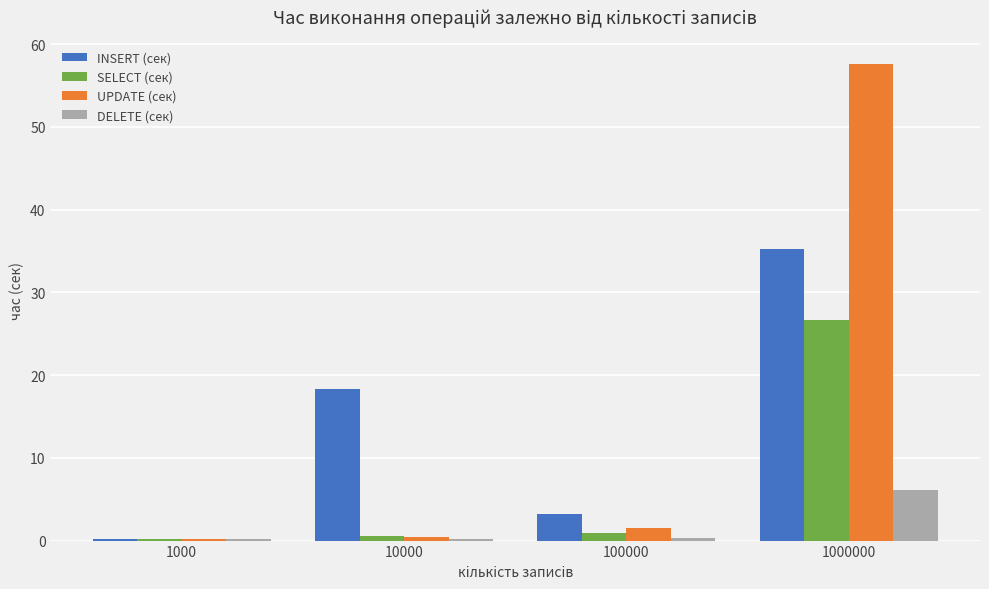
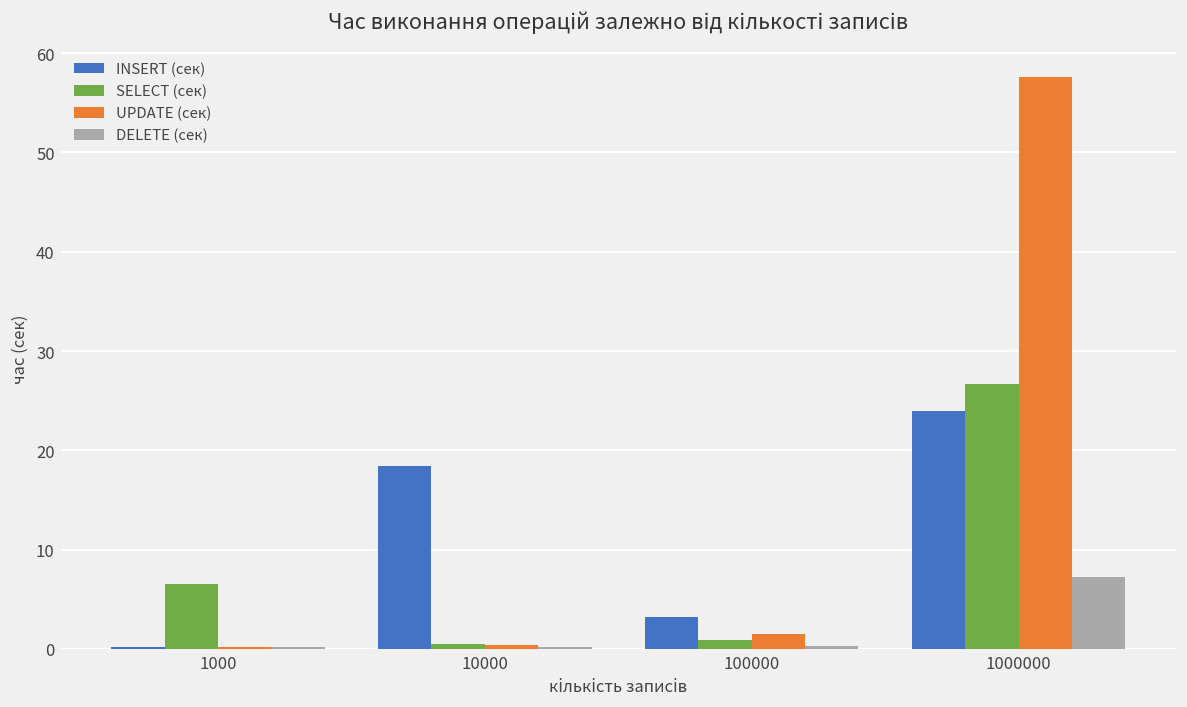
SELECT (сек), 1000: 0 -> 7
INSERT (сек), 1000000: 35 -> 24
DELETE (сек), 1000000: 6 -> 7
